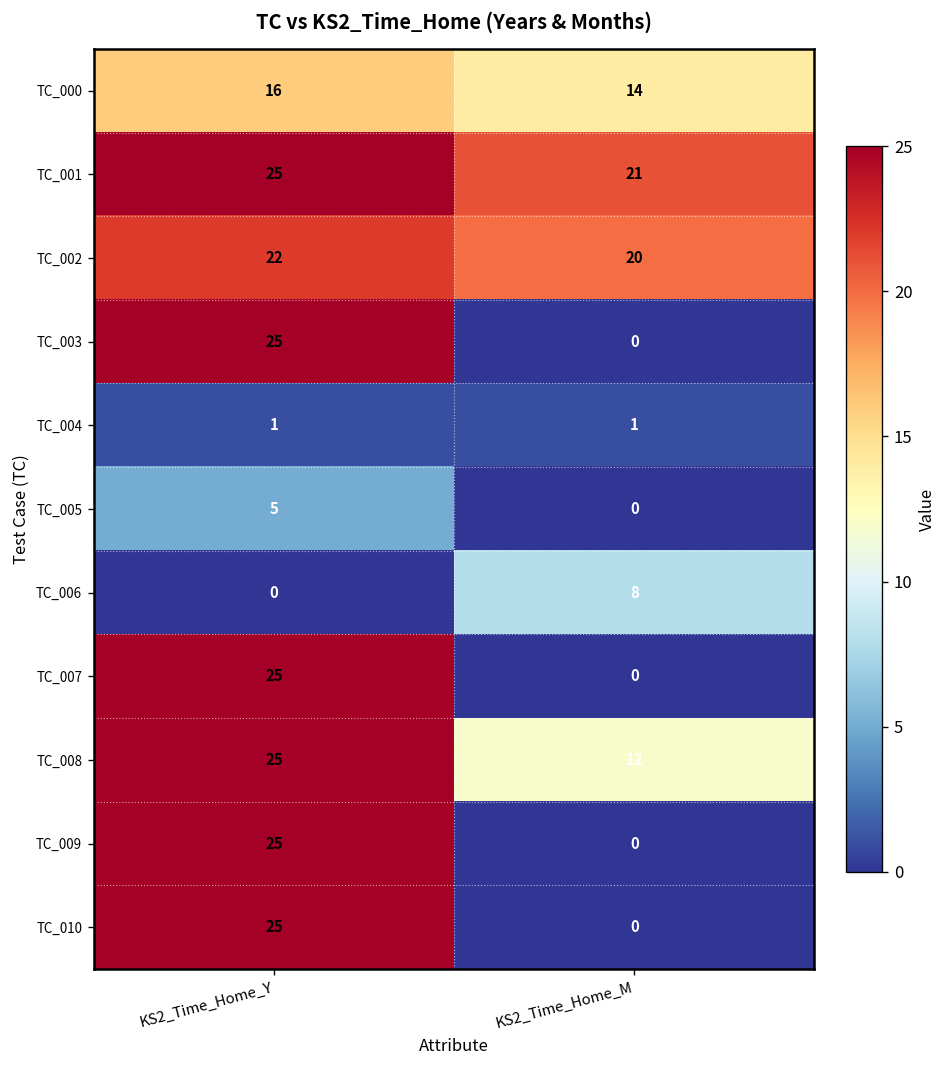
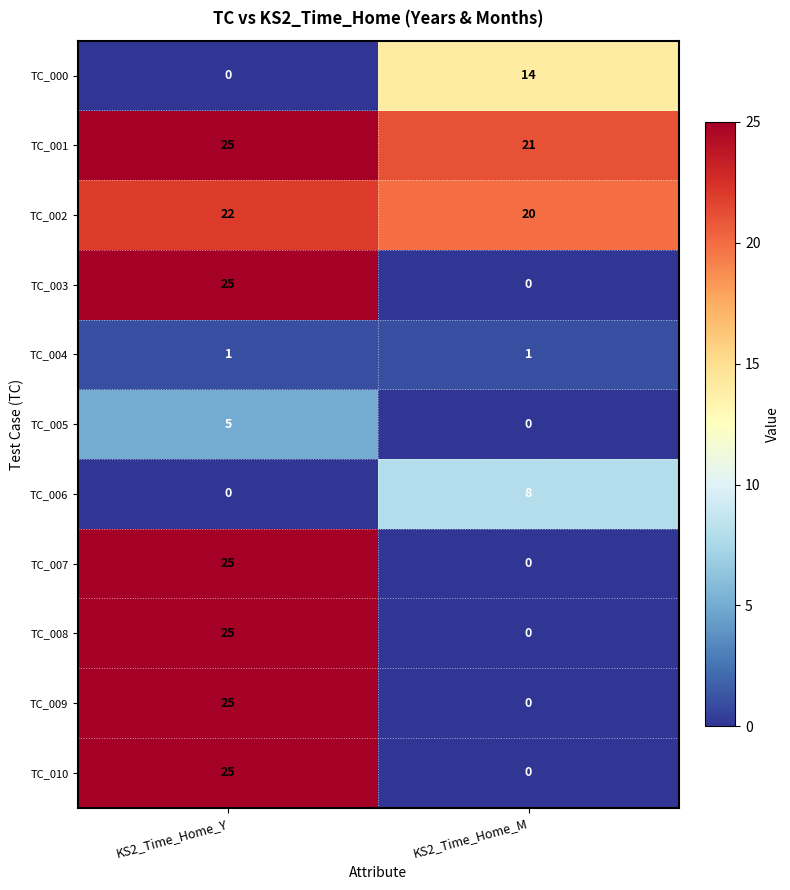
TC_000, KS2_Time_Home_Y: 16 -> 0
TC_008, KS2_Time_Home_M: 12 -> 0
